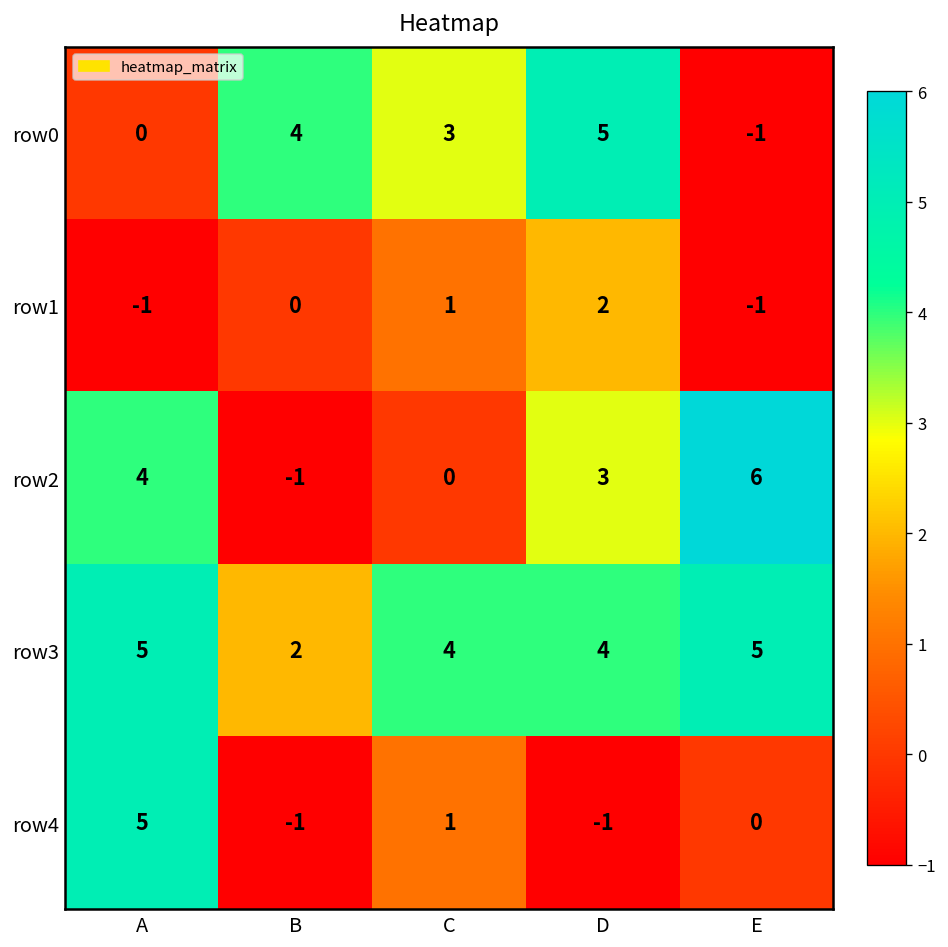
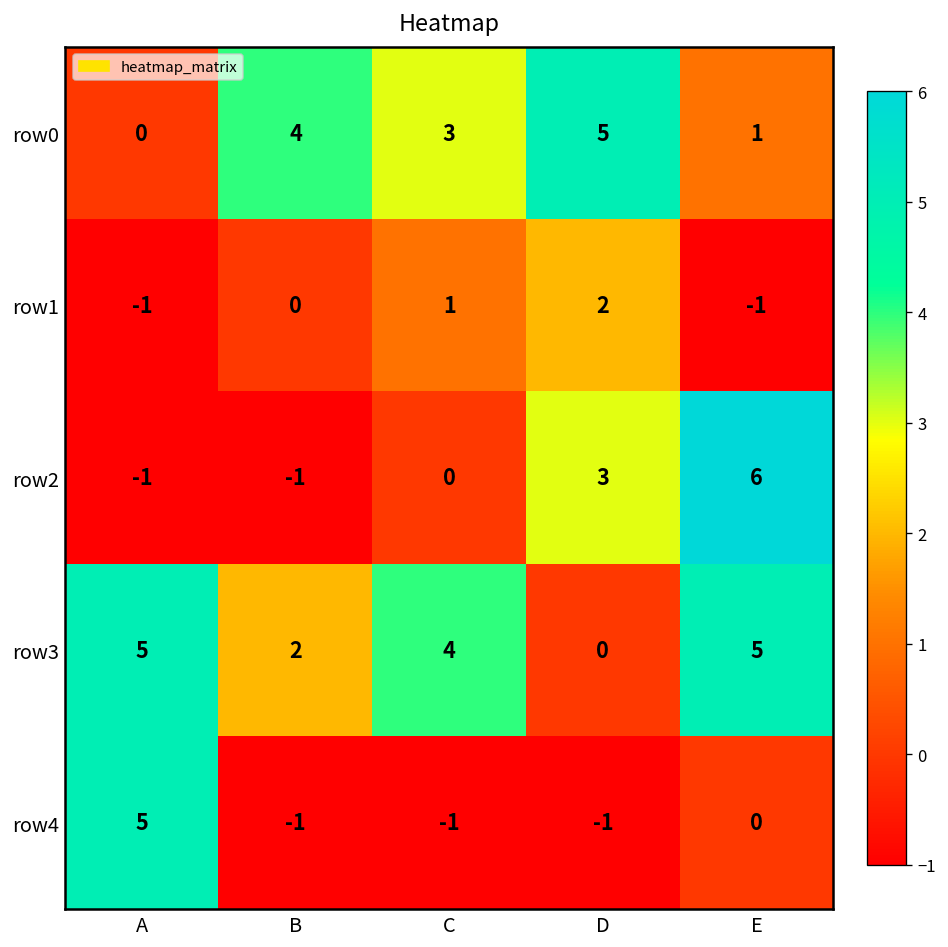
row0, E: -1 -> 1
row2, A: 4 -> -1
row3, D: 4 -> 0
row4, C: 1 -> -1
